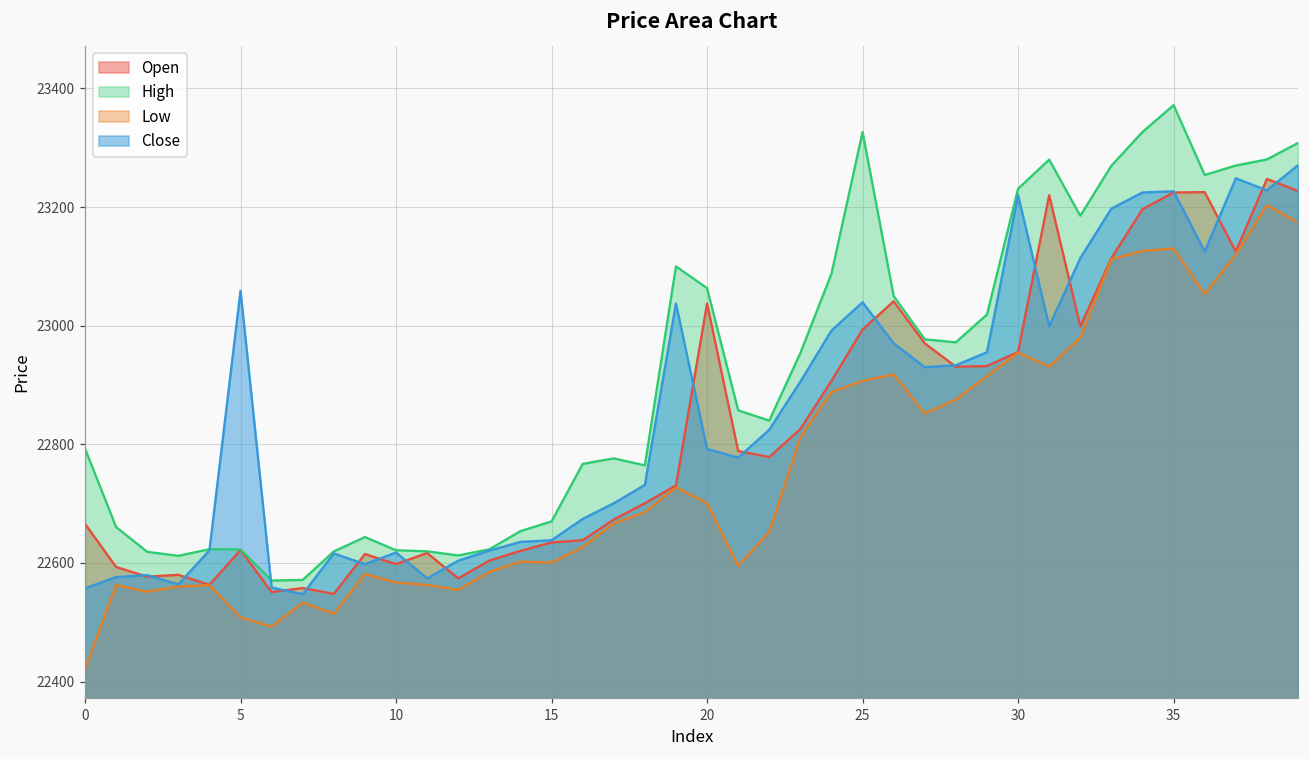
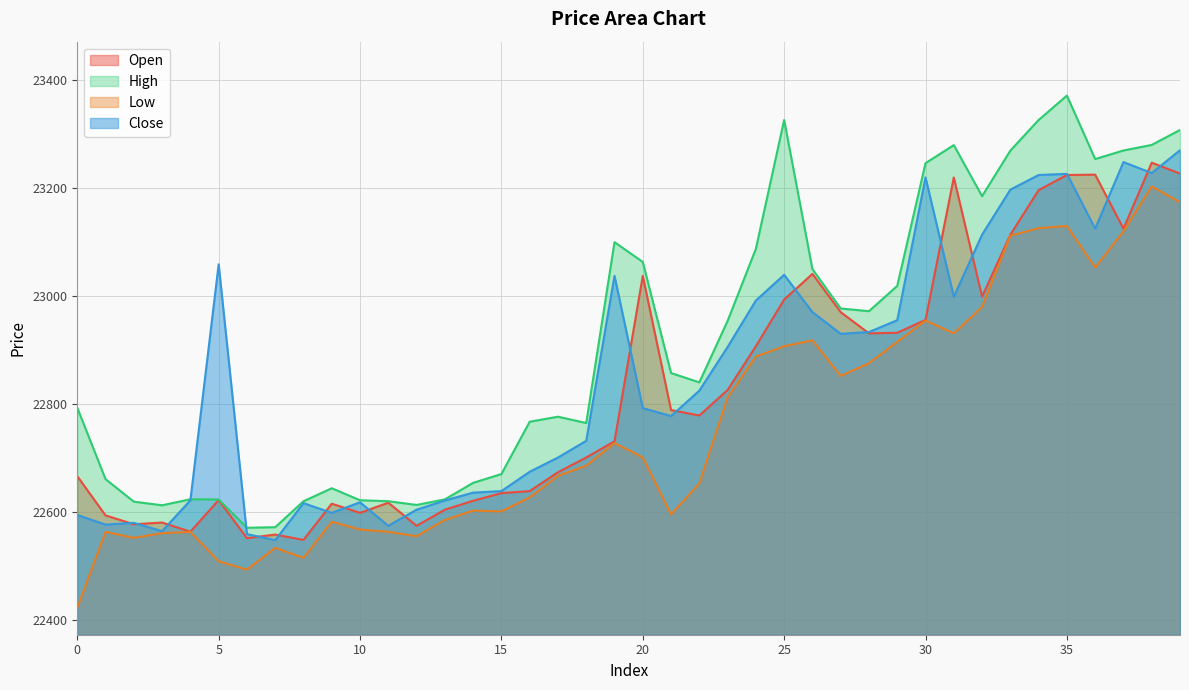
Close, 0: 22560 -> 22590
High, 30: 23230 -> 23250
